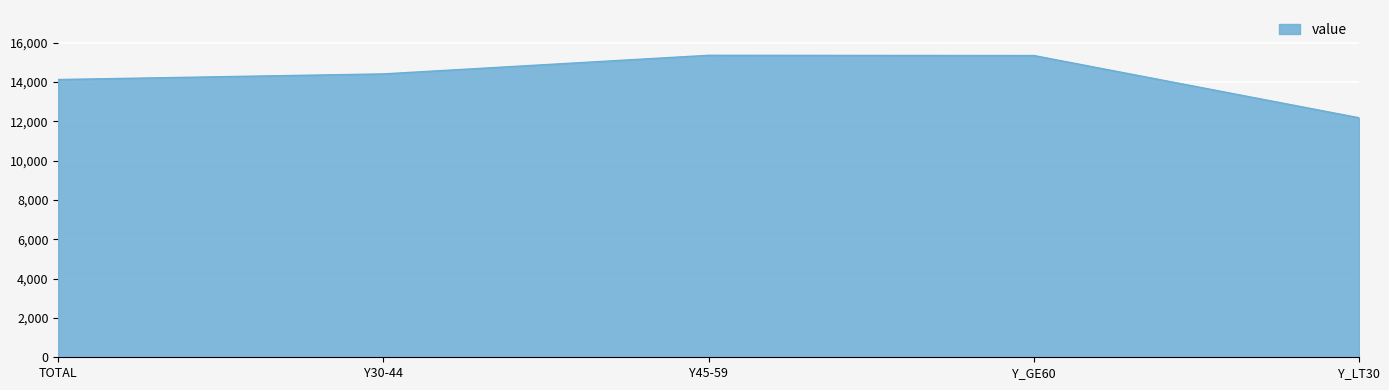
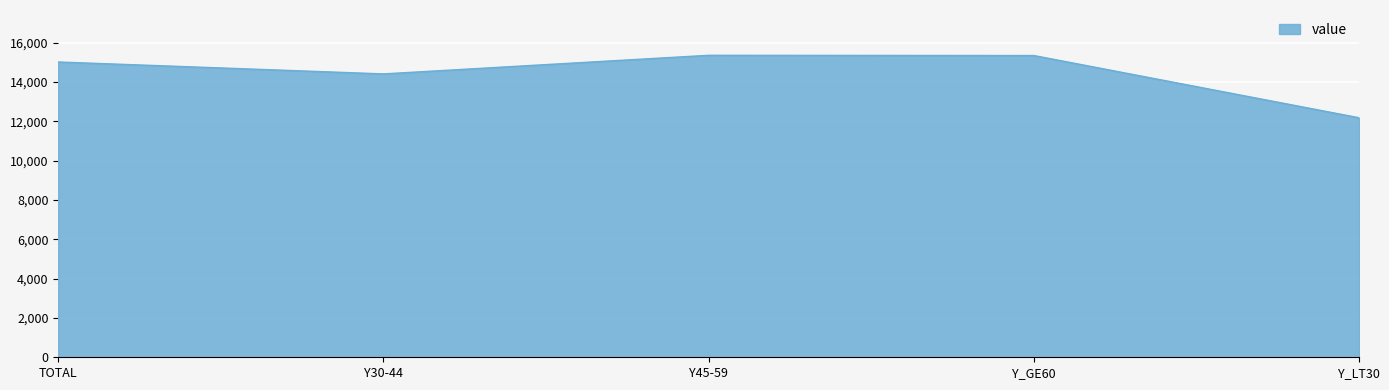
TOTAL: 14,100 -> 15,000
